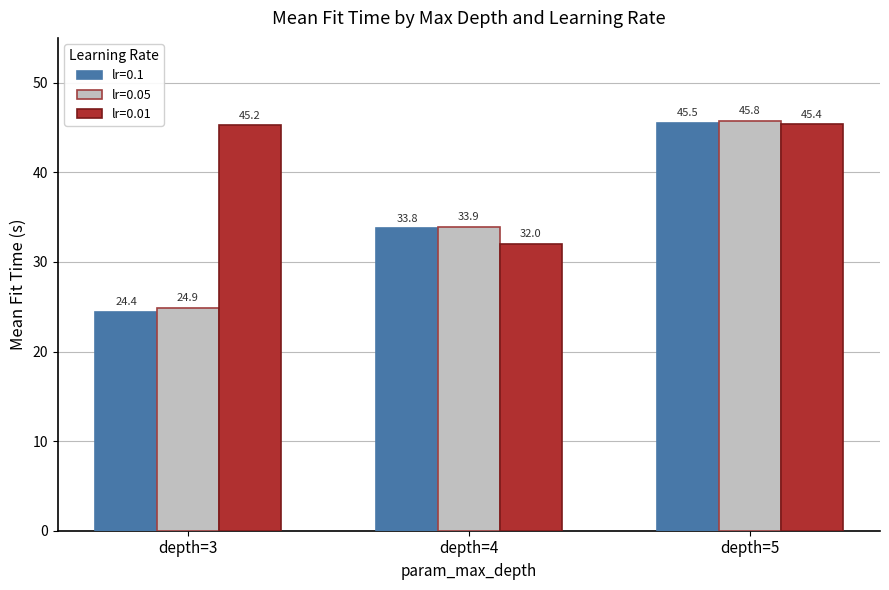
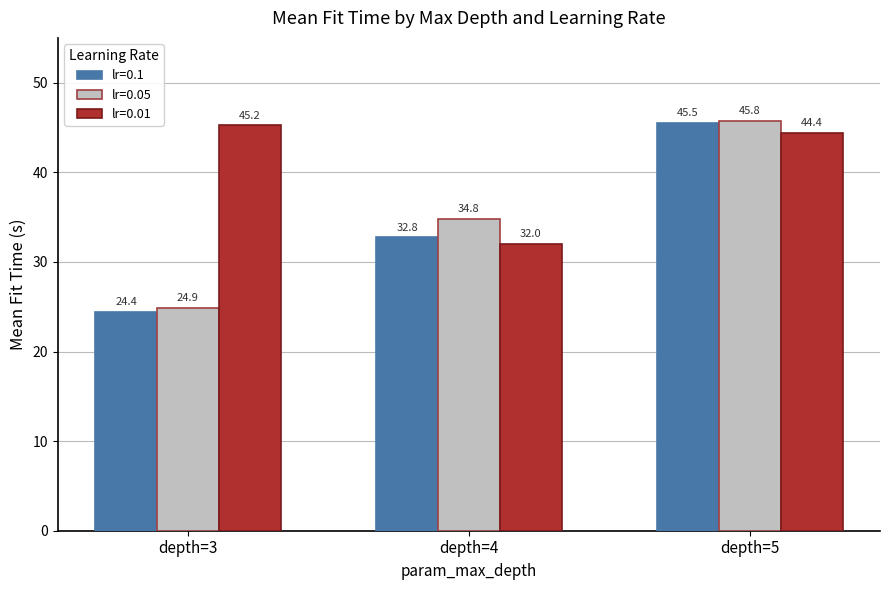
lr=0.1, depth=4: 33.8 -> 32.8
lr=0.05, depth=4: 33.9 -> 34.8
lr=0.01, depth=5: 45.4 -> 44.4
